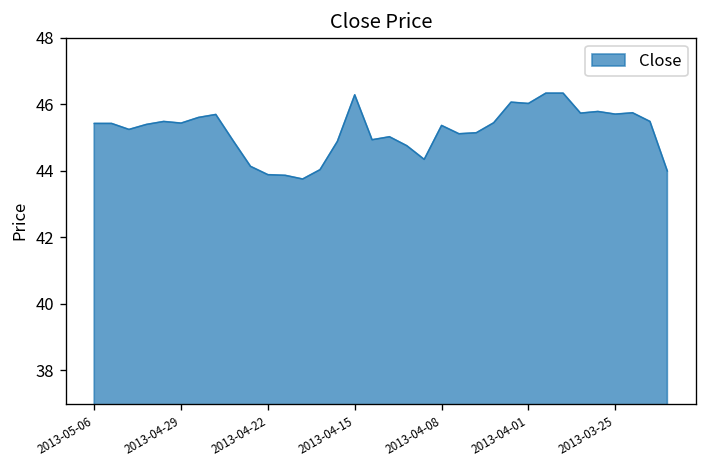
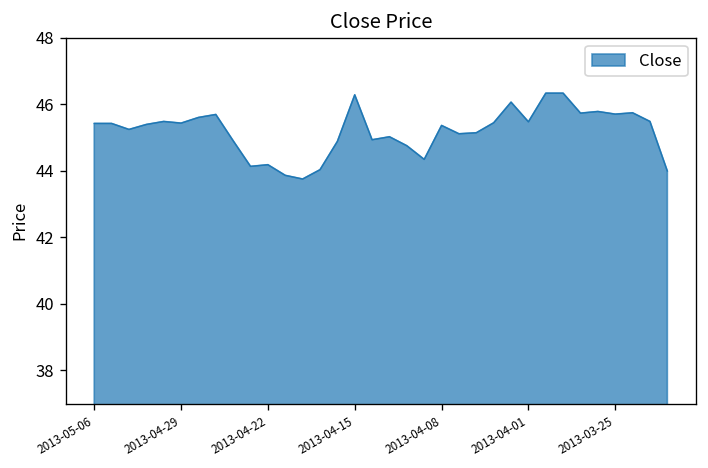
2013-04-22: 43.9 -> 44.2
2013-04-01: 46.0 -> 45.5
